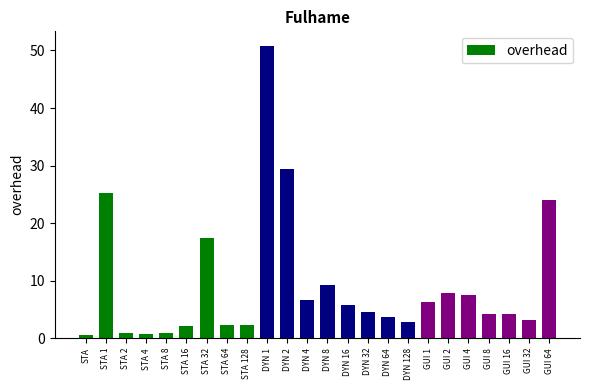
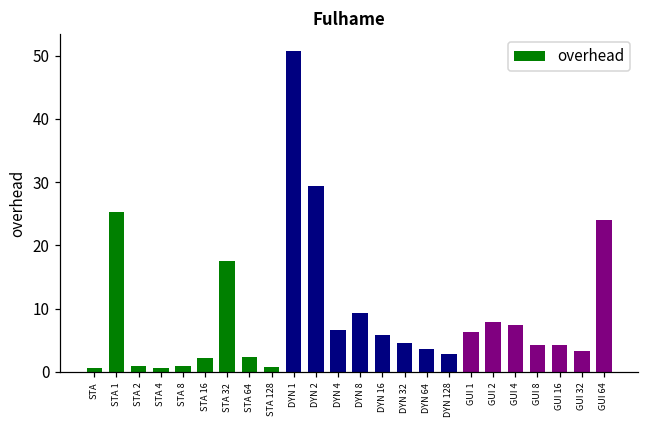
STA 128: 2 -> 1
